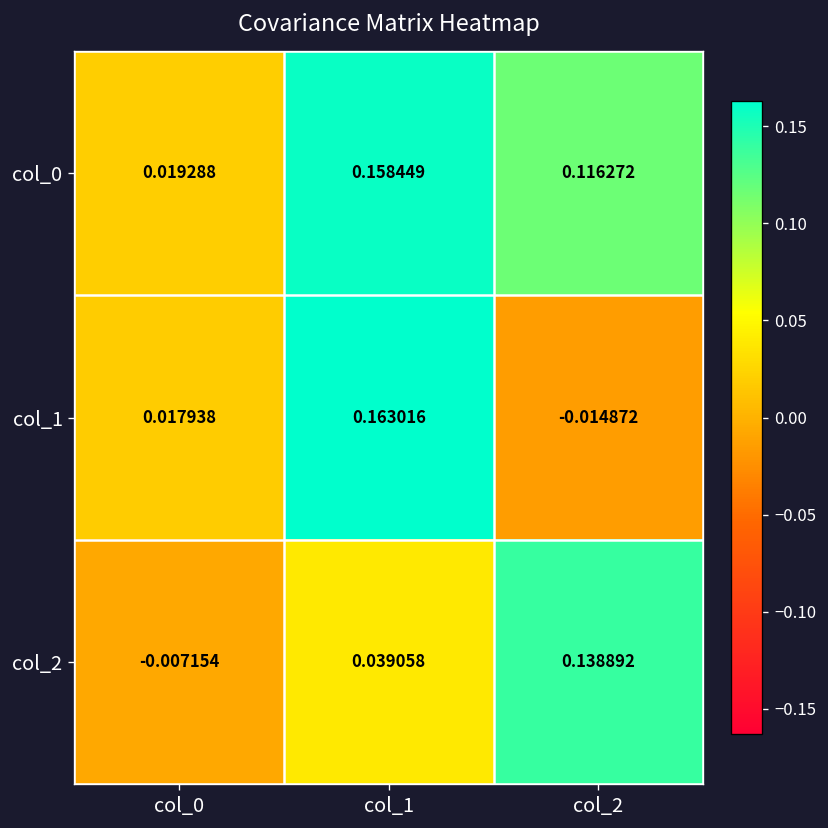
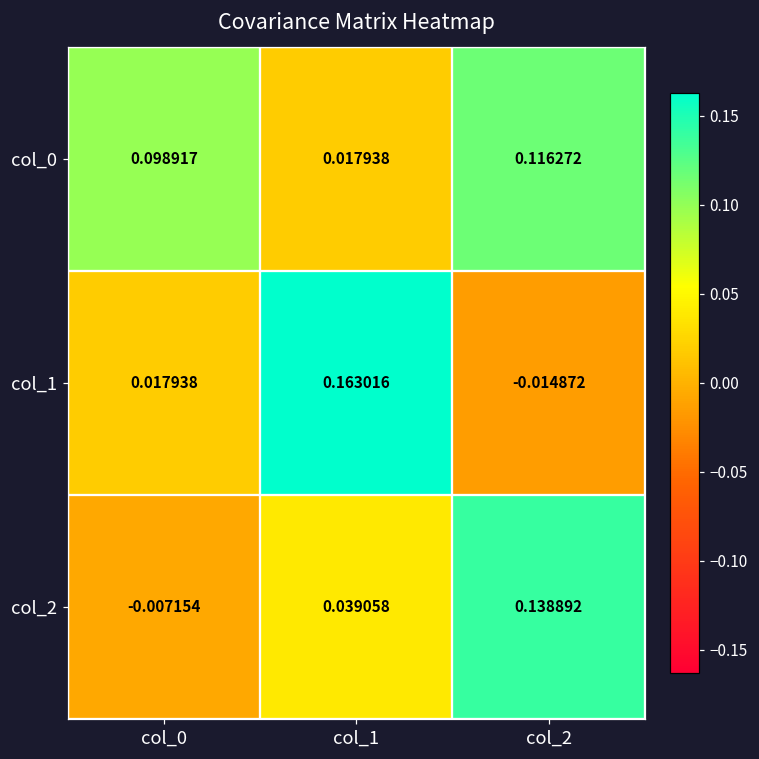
col_0, col_0: 0.019288 -> 0.098917
col_0, col_1: 0.158449 -> 0.017938
